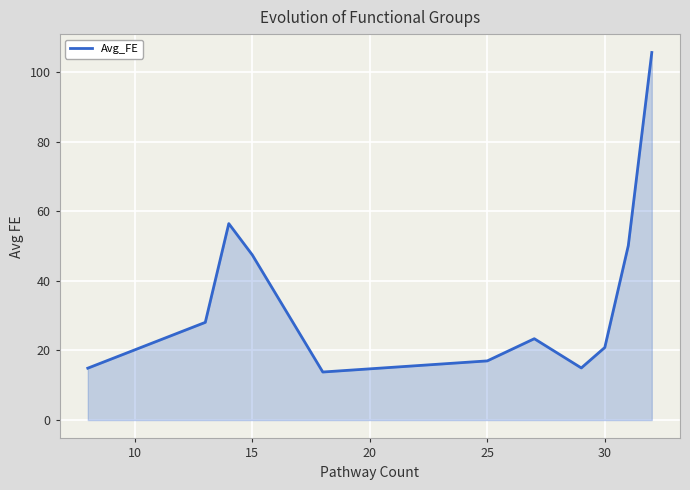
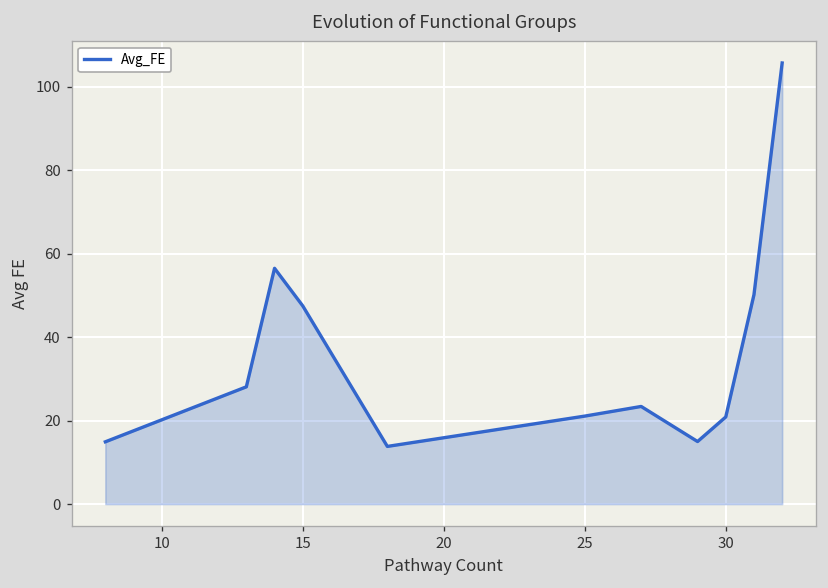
25: 17 -> 21
